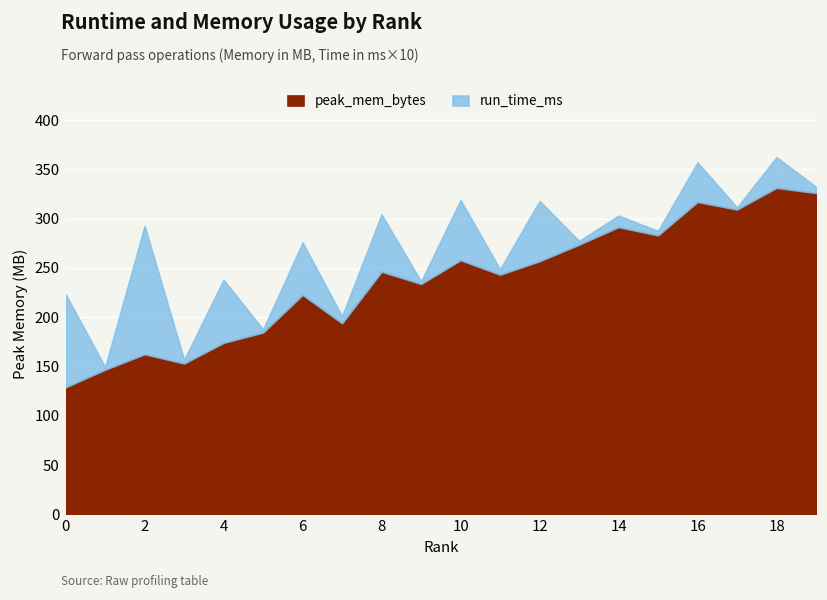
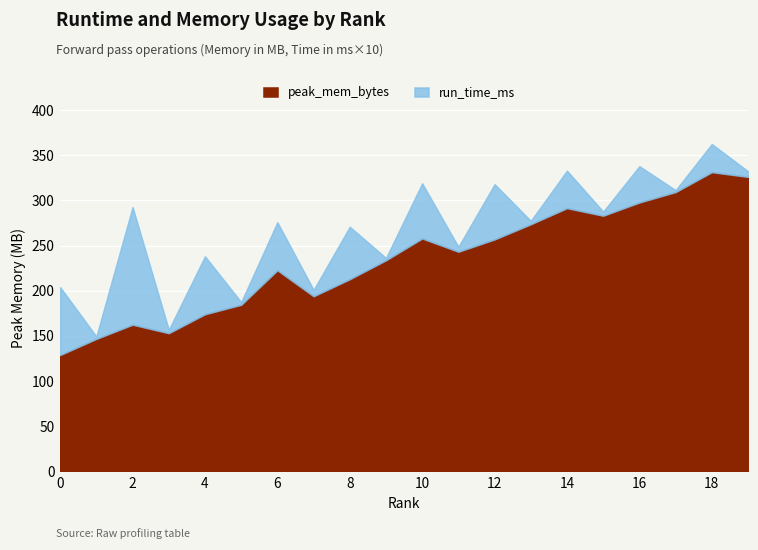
run_time_ms, 0: 90 -> 70
peak_mem_bytes, 8: 250 -> 210
run_time_ms, 14: 10 -> 40
peak_mem_bytes, 16: 320 -> 300
